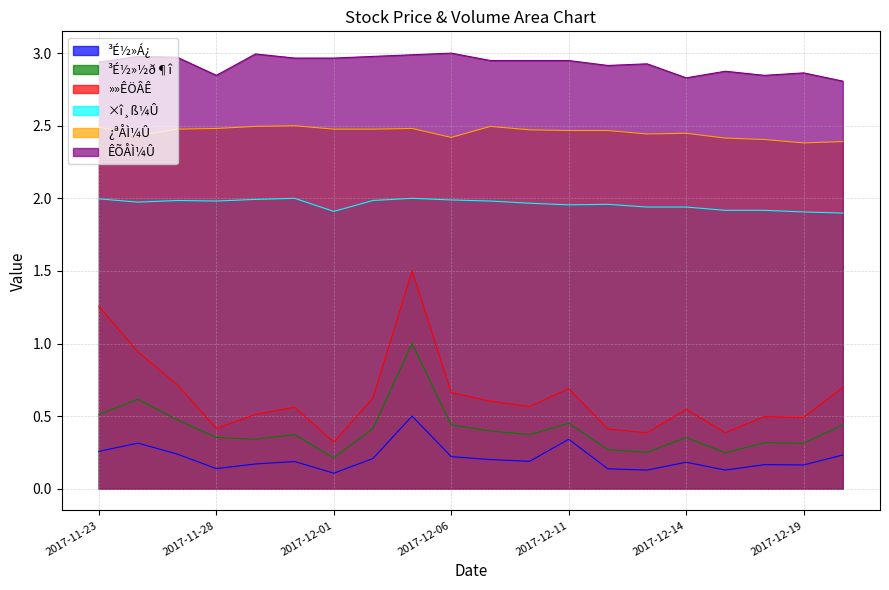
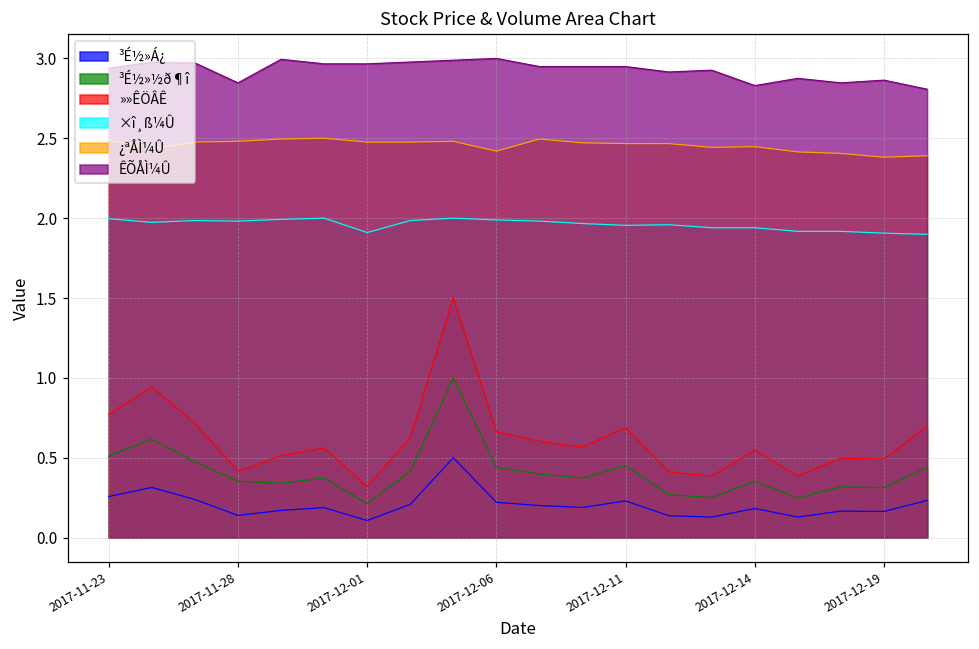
»»ÊÖÂÊ, 2017-11-23: 1.26 -> 0.77
³É½»Á¿, 2017-12-11: 0.34 -> 0.23
